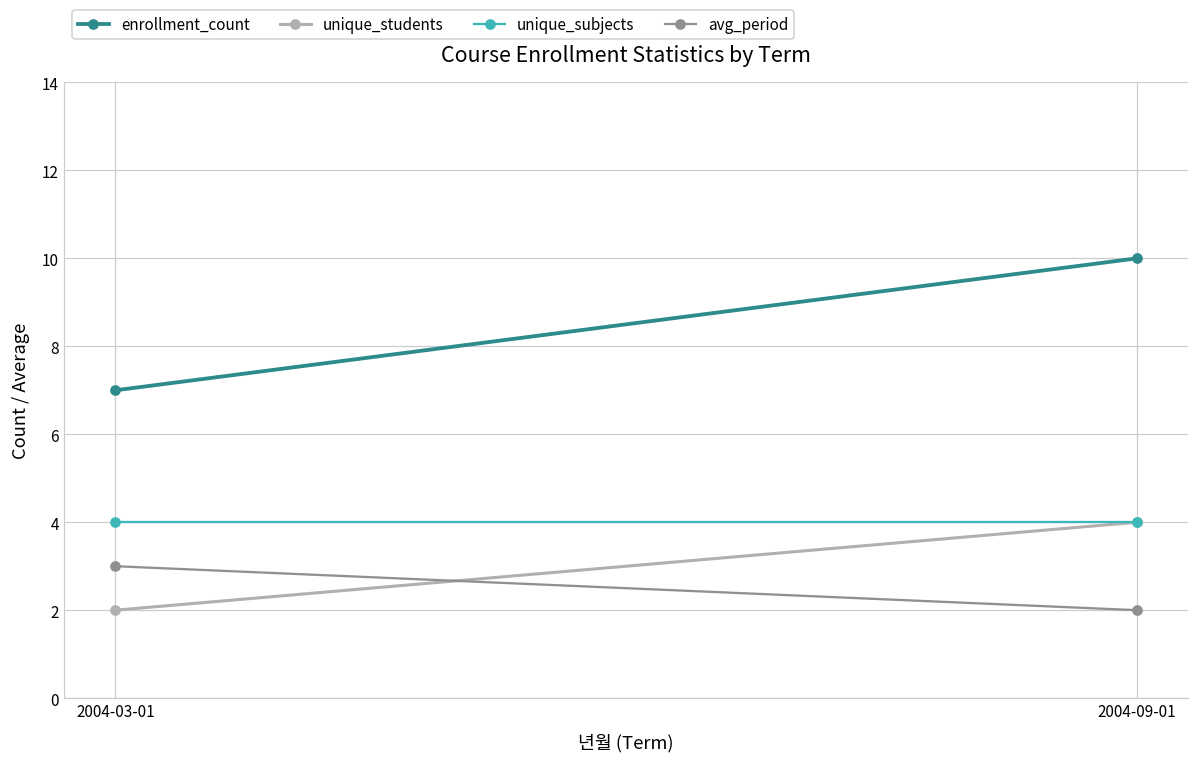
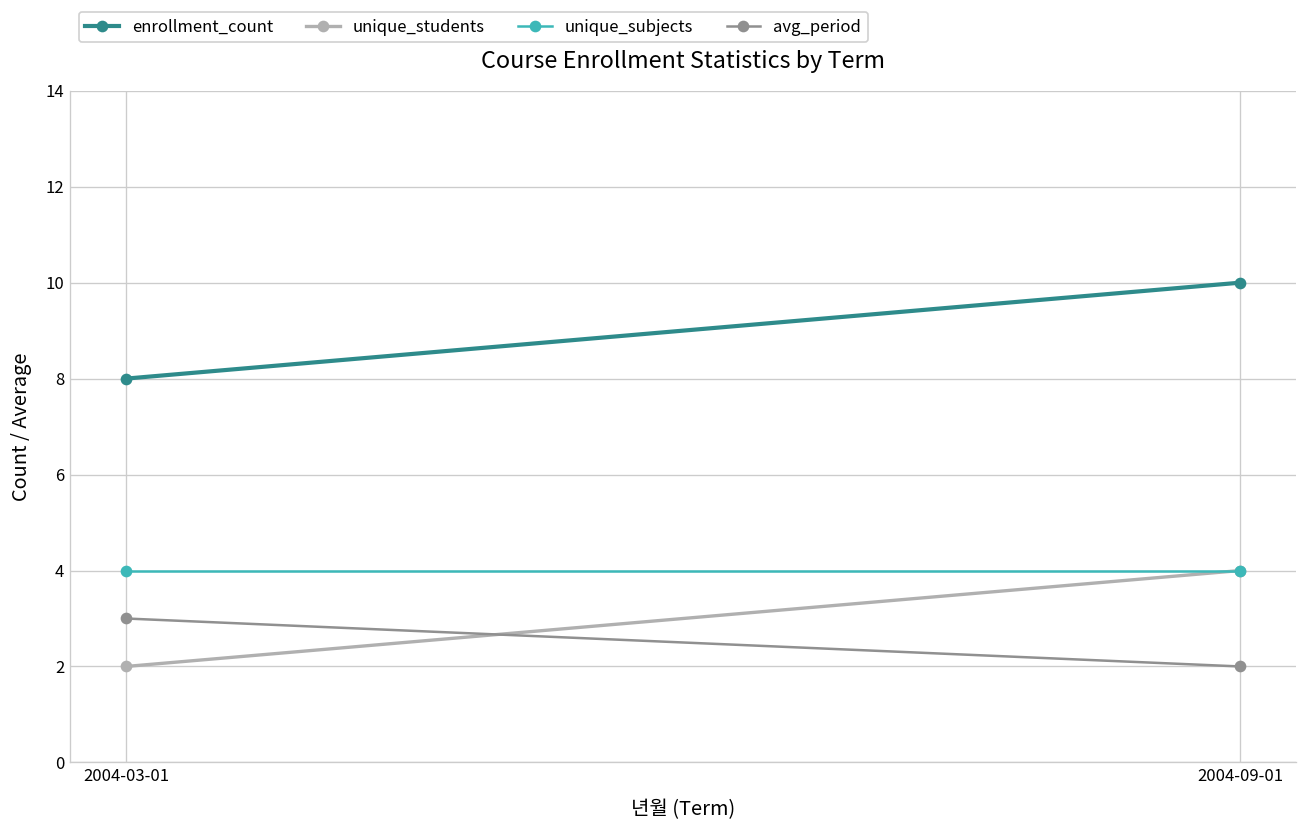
enrollment_count, 2004-03-01: 7 -> 8
